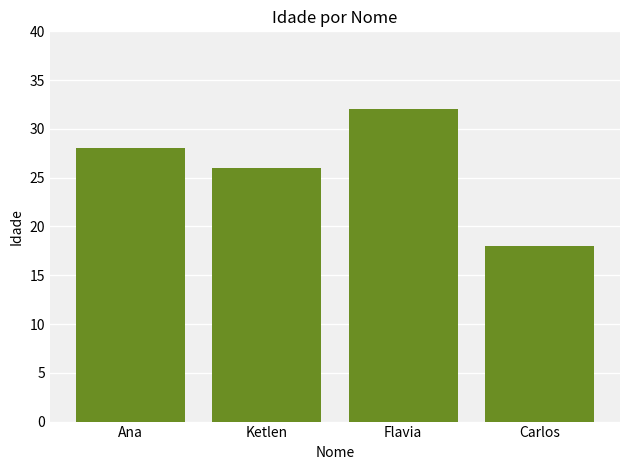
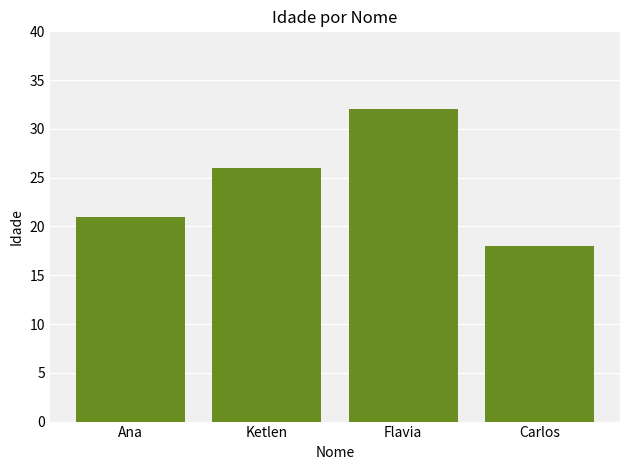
Ana: 28 -> 21
